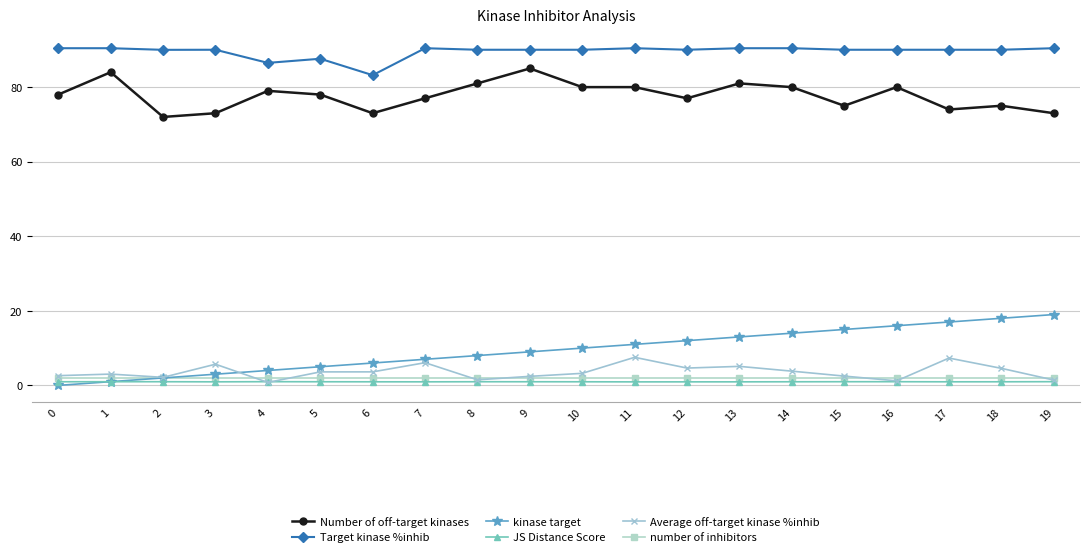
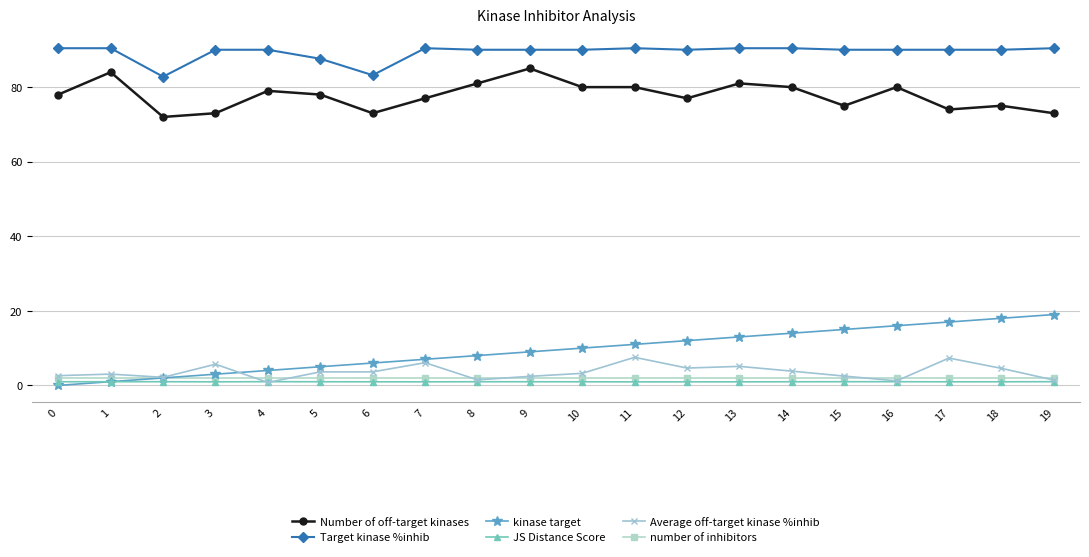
Target kinase %inhib, 2: 90 -> 83
Target kinase %inhib, 4: 87 -> 90
